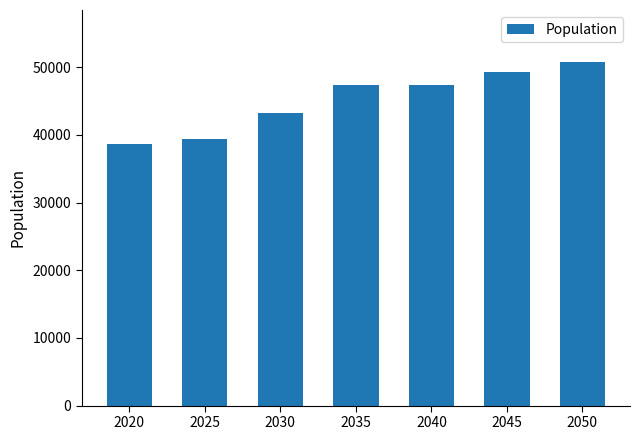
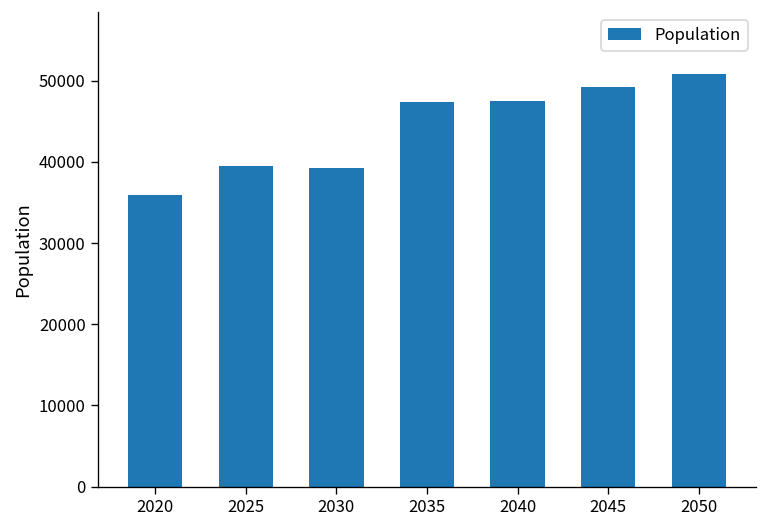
2020: 39000 -> 36000
2030: 43000 -> 39000
